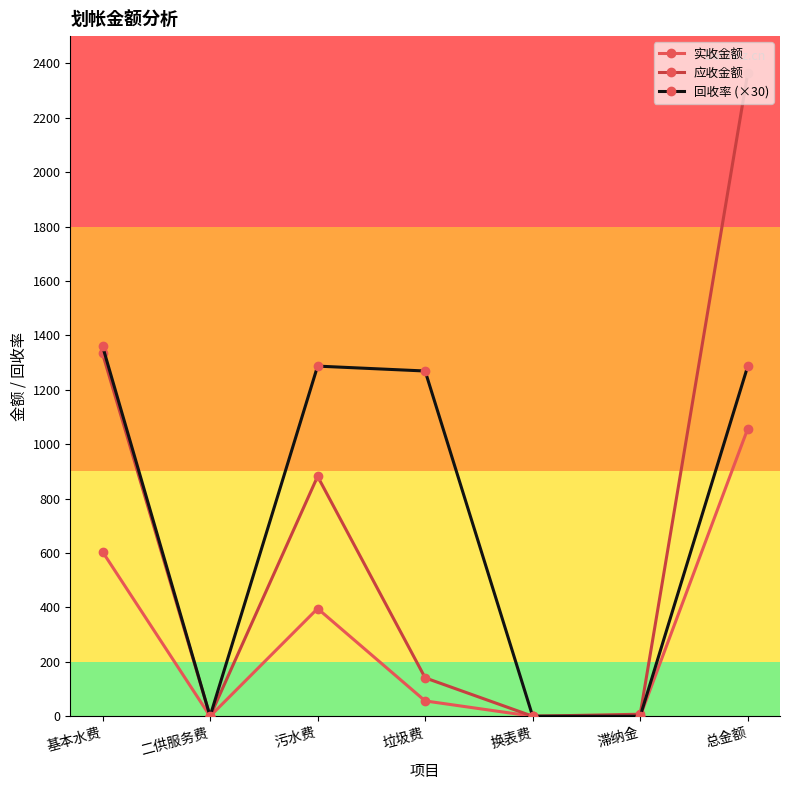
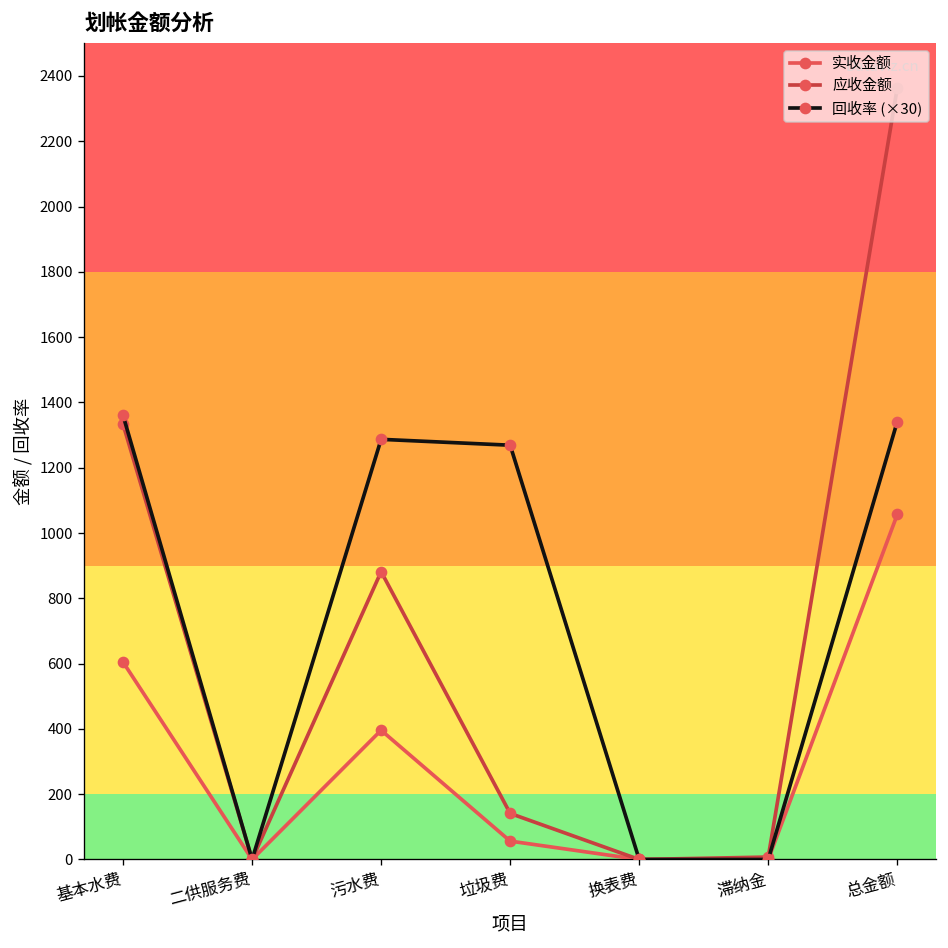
回收率 (×30), 总金额: 1290 -> 1340
